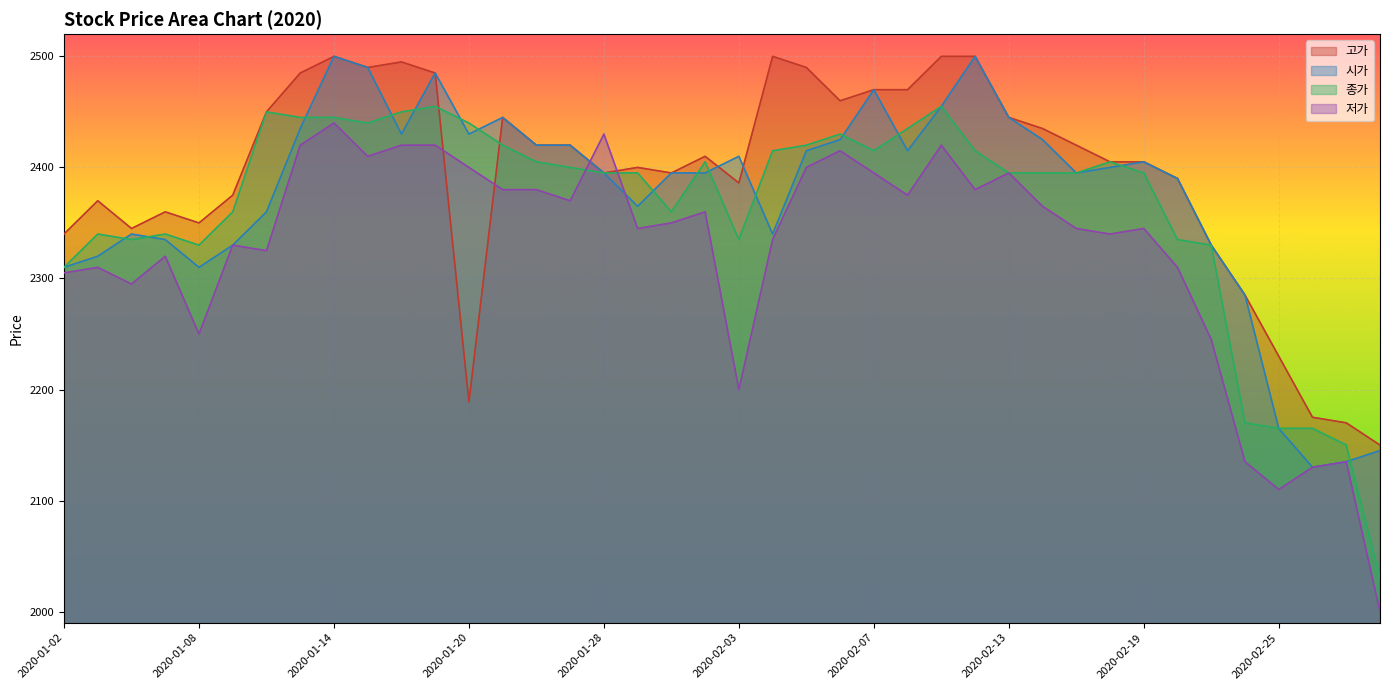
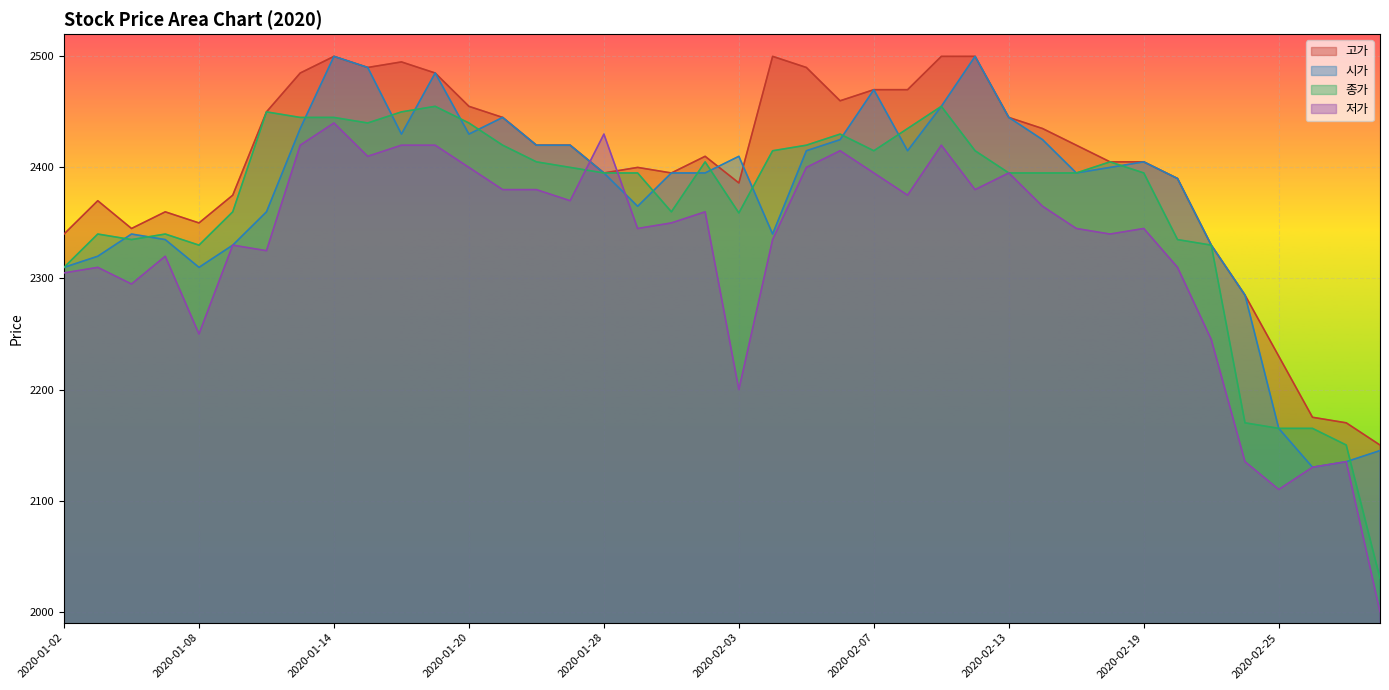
고가, 2020-01-20: 2189 -> 2455
종가, 2020-02-03: 2335 -> 2359
